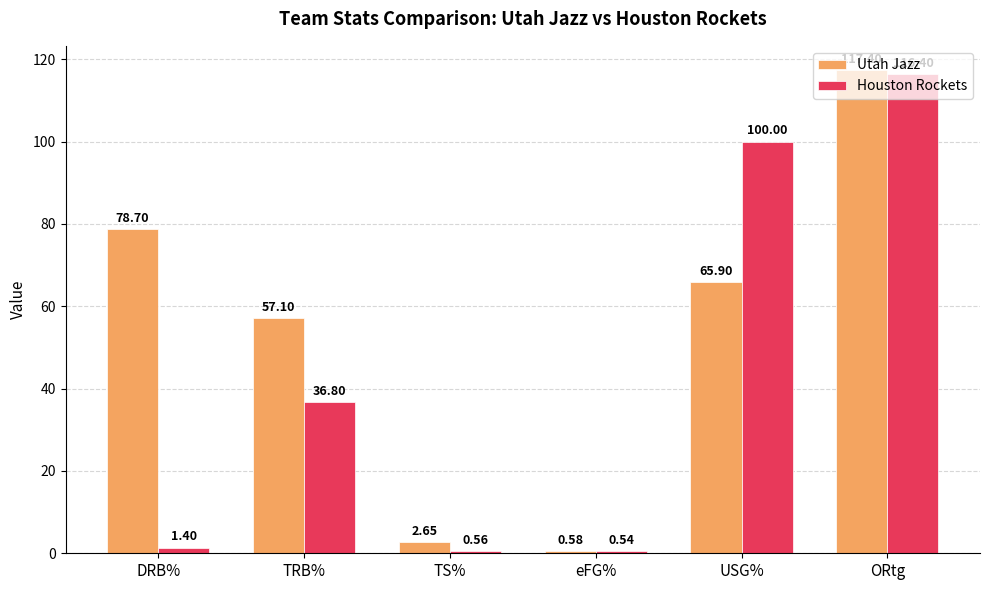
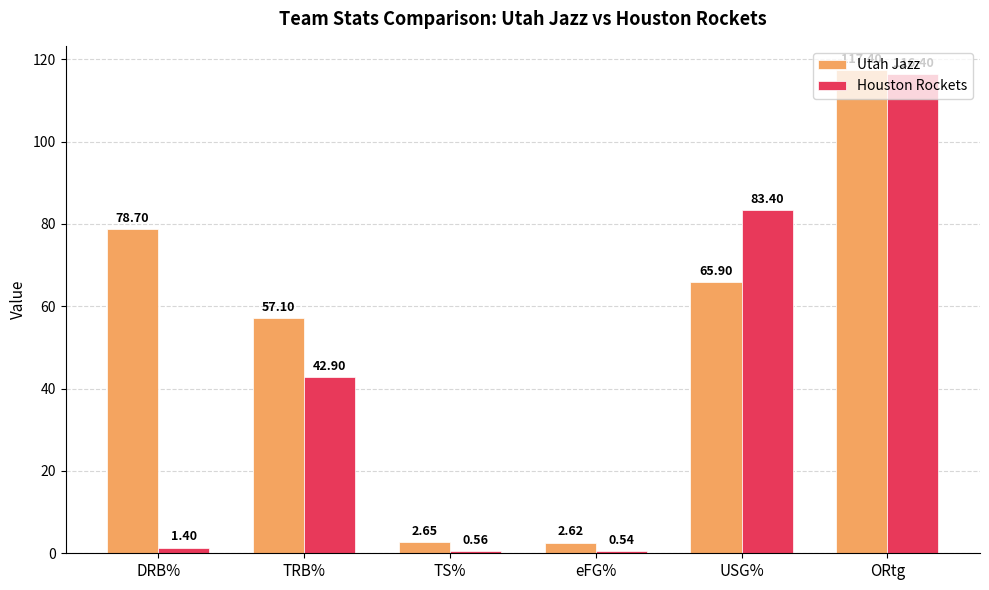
Houston Rockets, TRB%: 36.80 -> 42.90
Utah Jazz, eFG%: 0.58 -> 2.62
Houston Rockets, USG%: 100.00 -> 83.40
